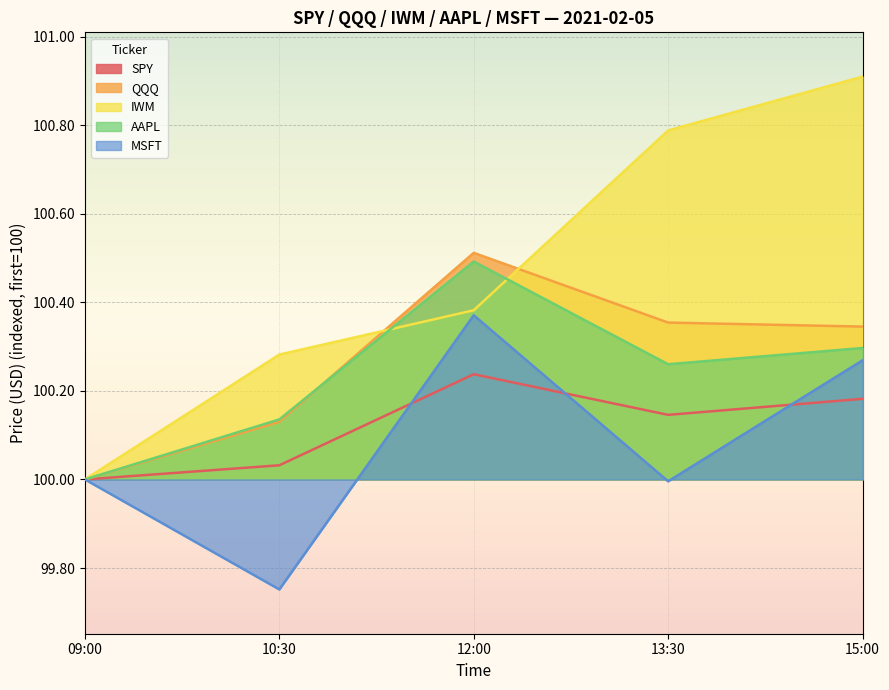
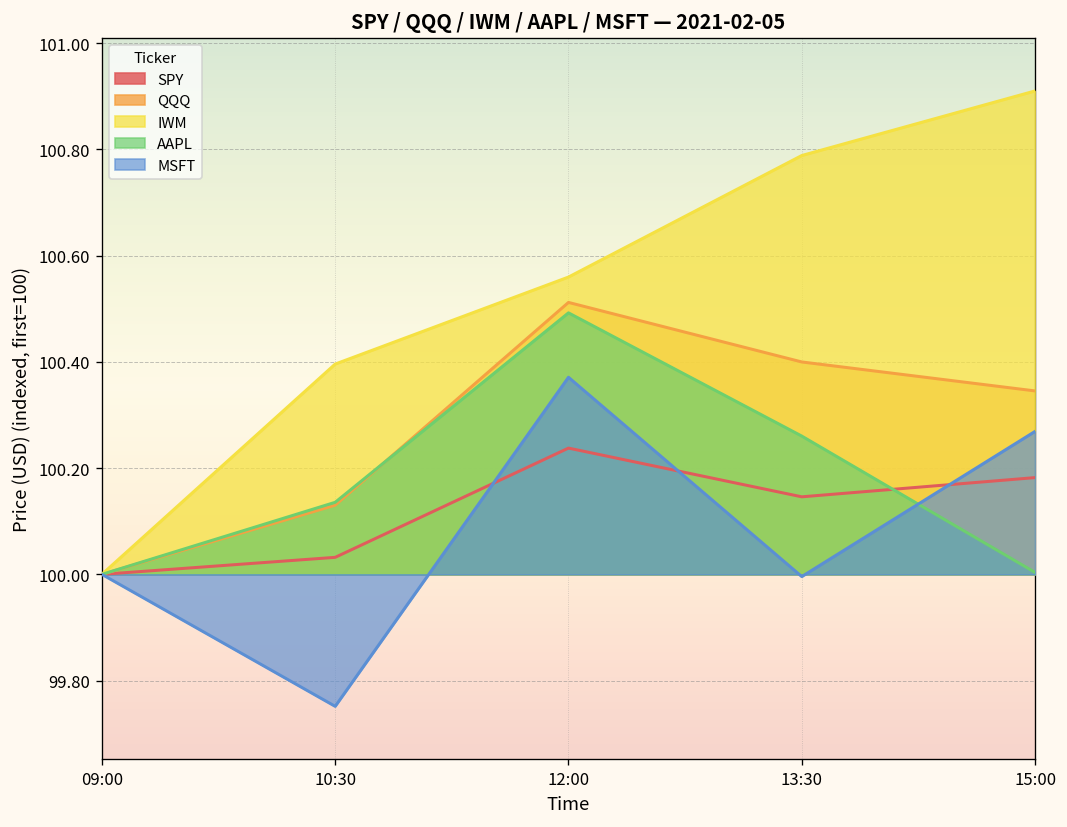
IWM, 10:30: 100.28 -> 100.40
IWM, 12:00: 100.38 -> 100.56
QQQ, 13:30: 100.35 -> 100.40
AAPL, 15:00: 100.30 -> 100.00
